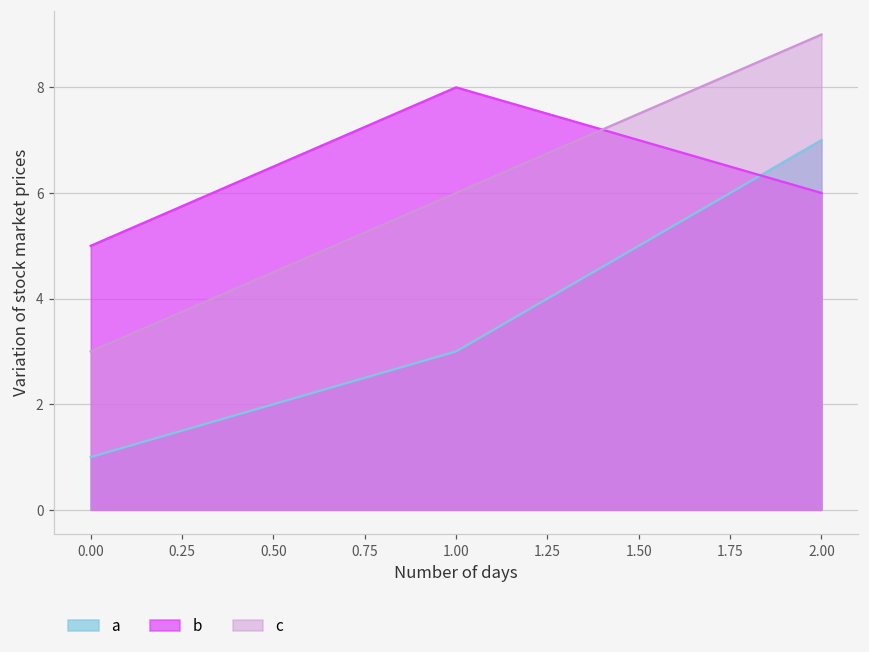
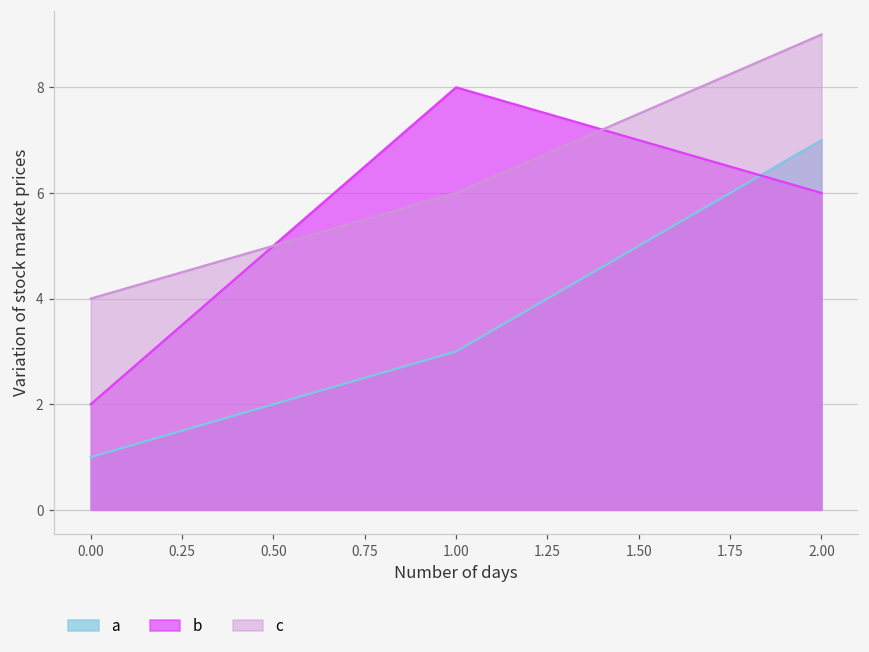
b, 0.00: 5 -> 2
c, 0.00: 3 -> 4
